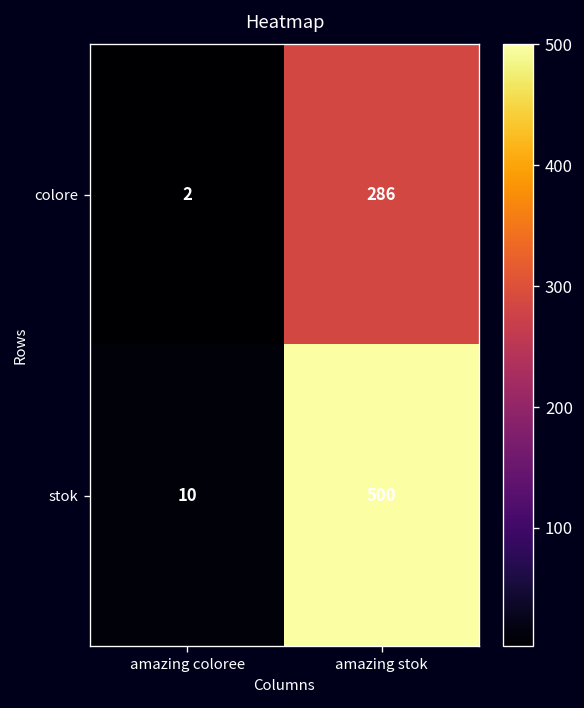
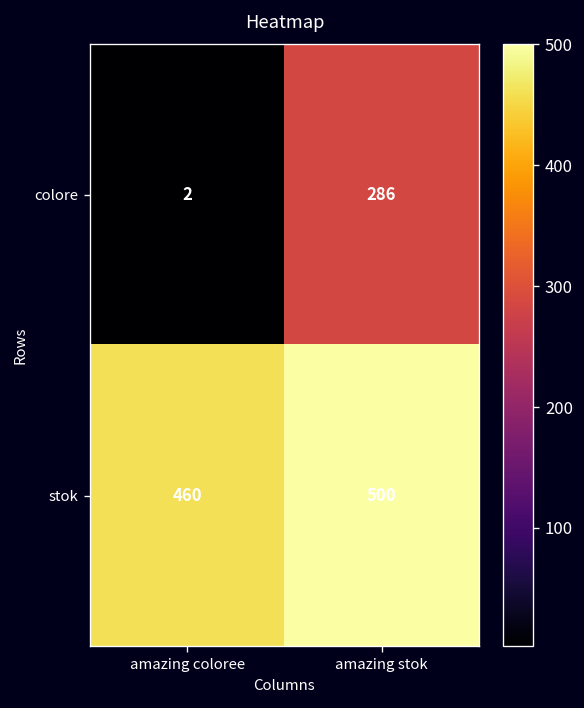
stok, amazing coloree: 10 -> 460
